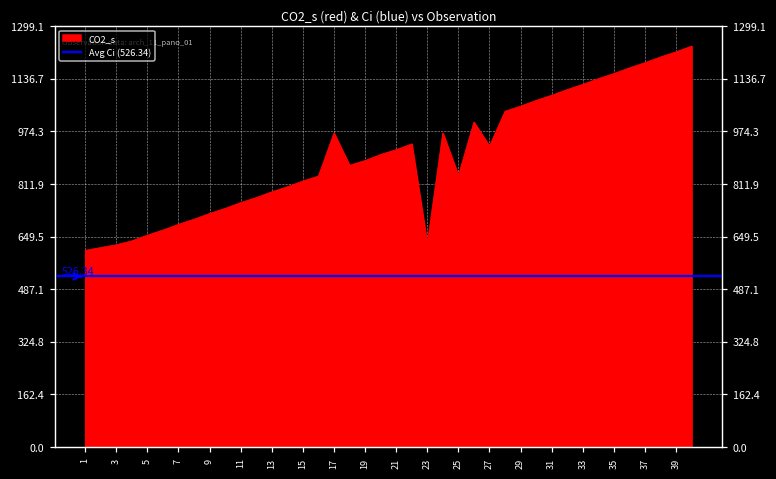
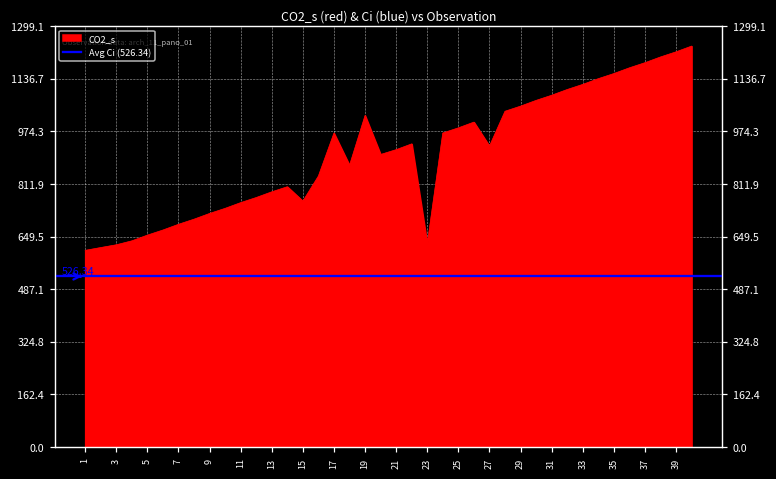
15: 820 -> 760
19: 880 -> 1020
25: 840 -> 980
